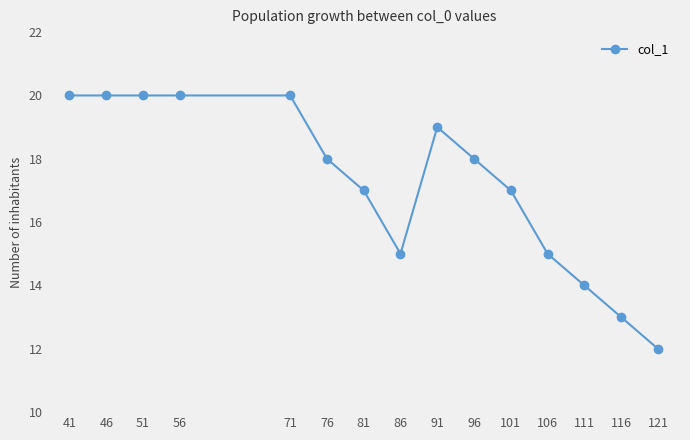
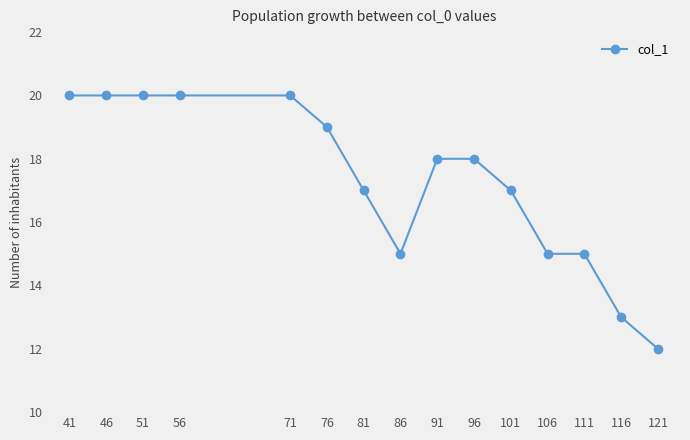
76: 18 -> 19
91: 19 -> 18
111: 14 -> 15
